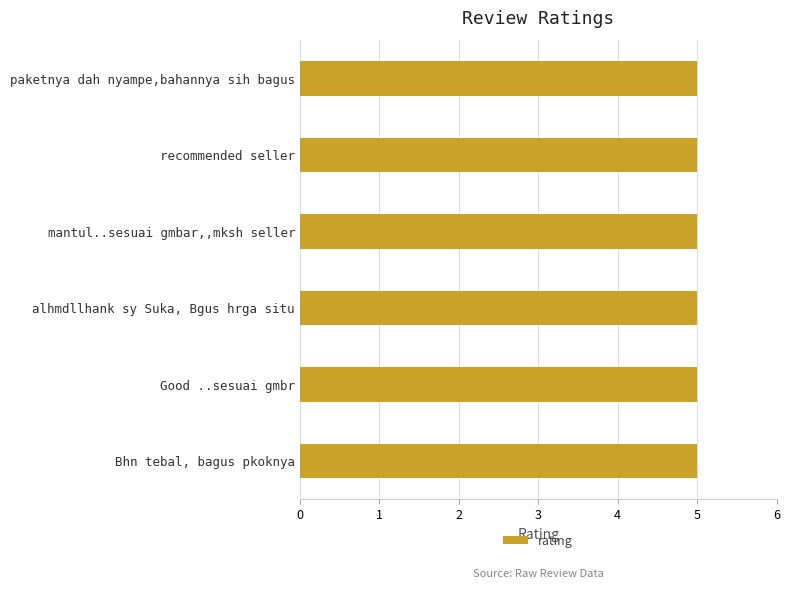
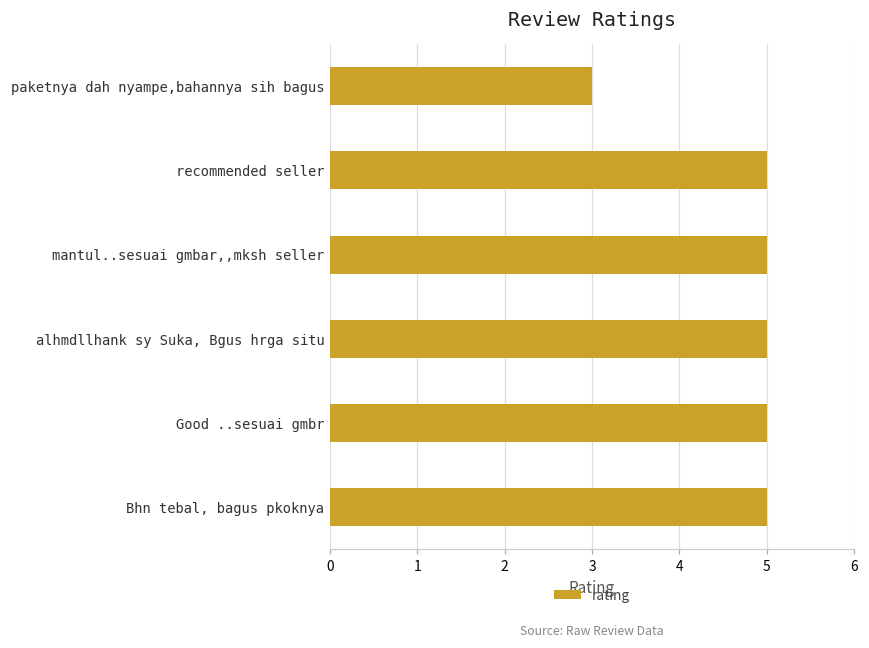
paketnya dah nyampe,bahannya sih bagus: 5 -> 3
